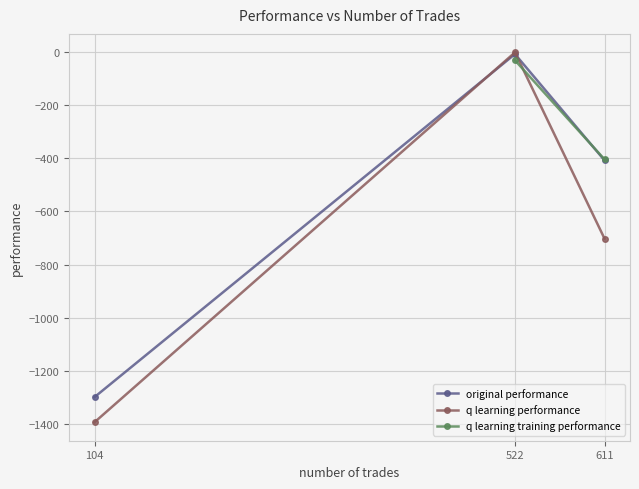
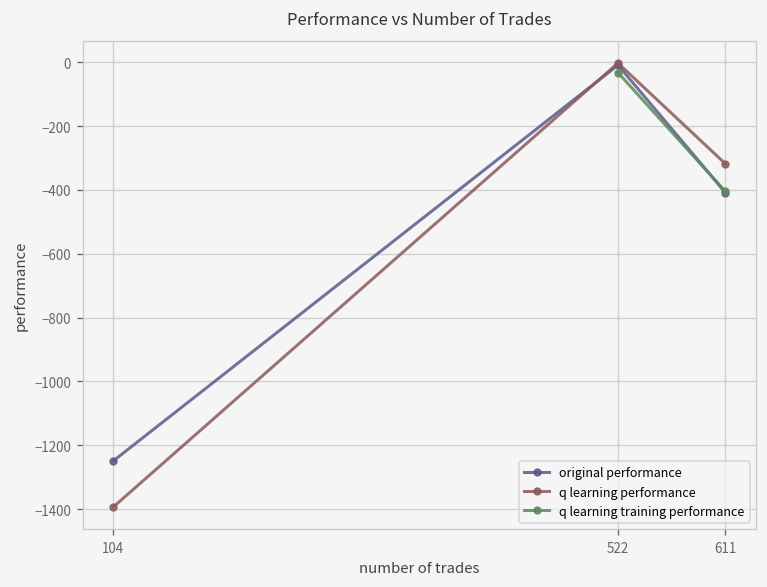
original performance, 104: -1300 -> -1250
q learning performance, 611: -700 -> -320
